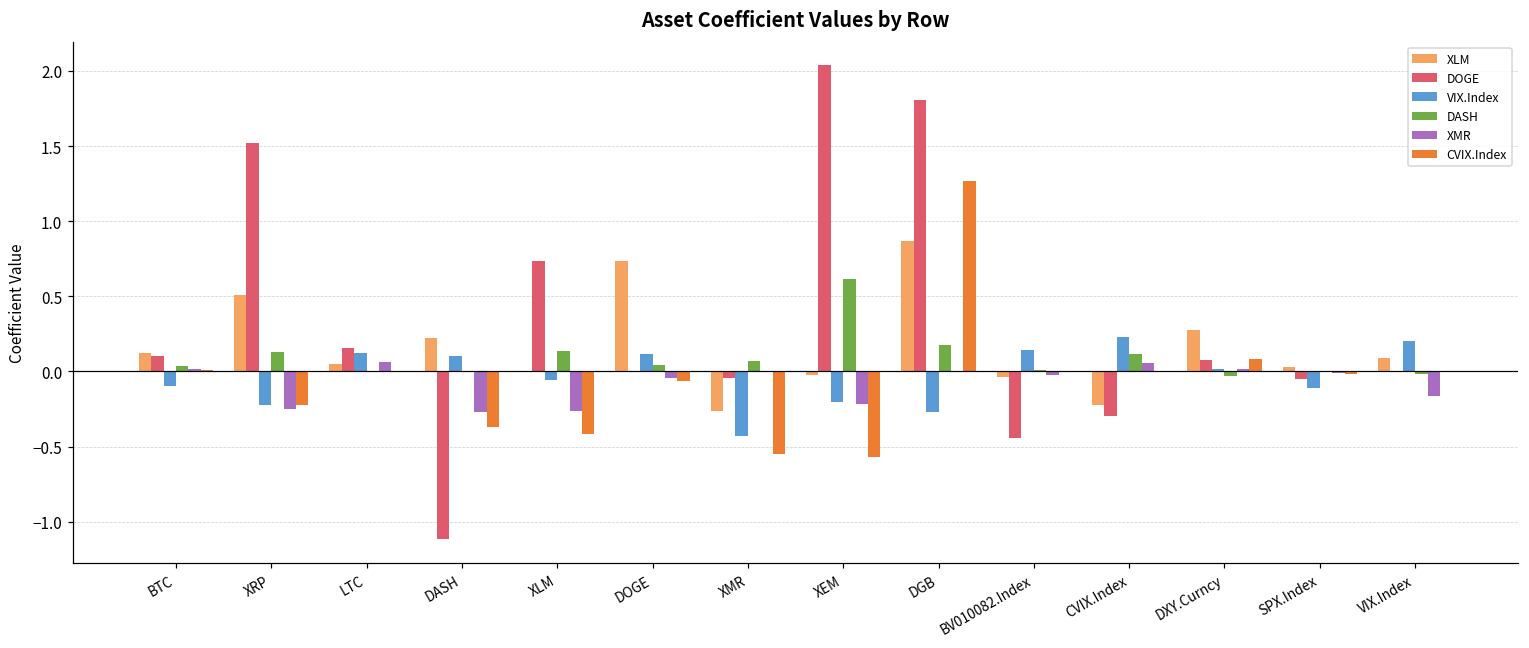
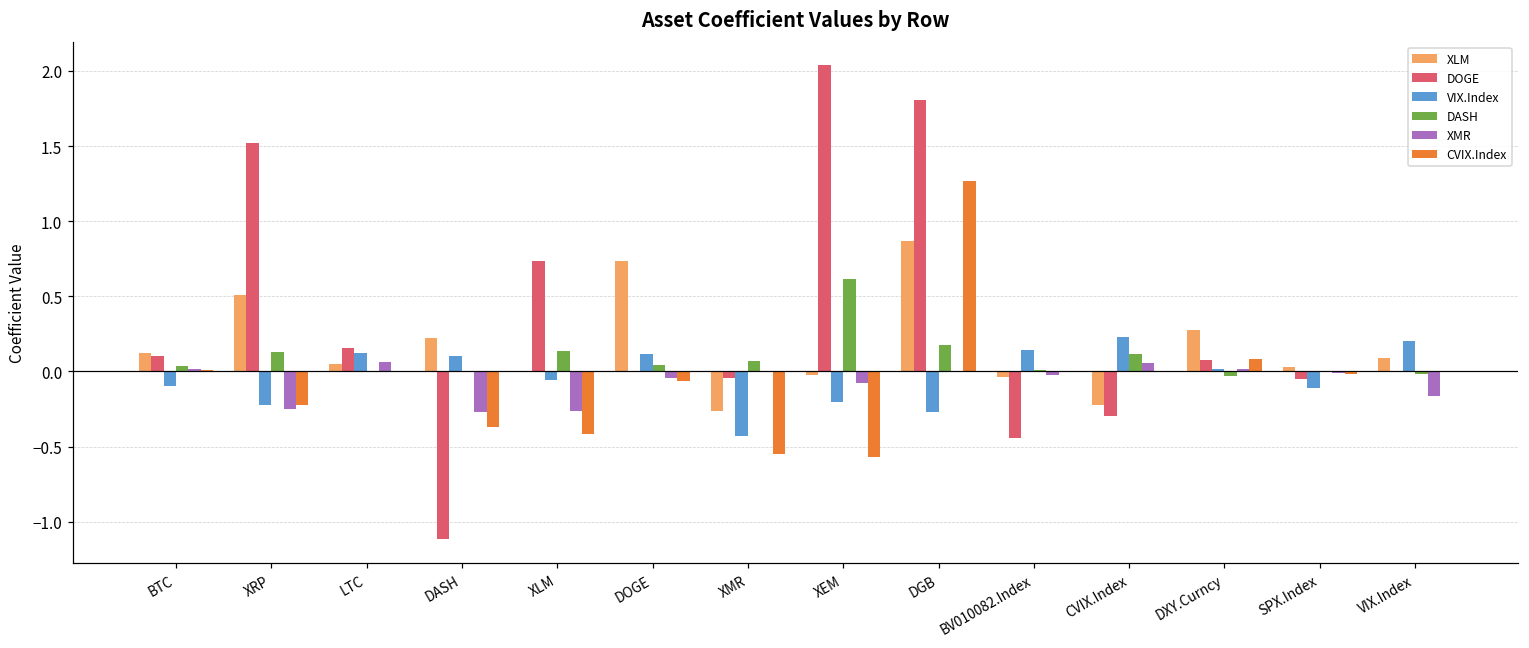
XMR, XEM: -0.22 -> -0.07
